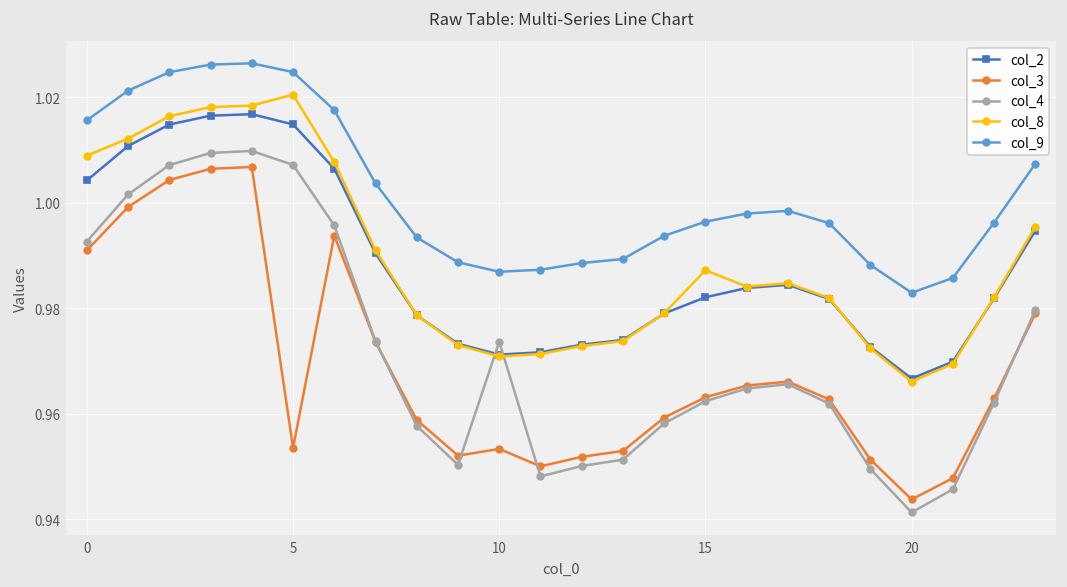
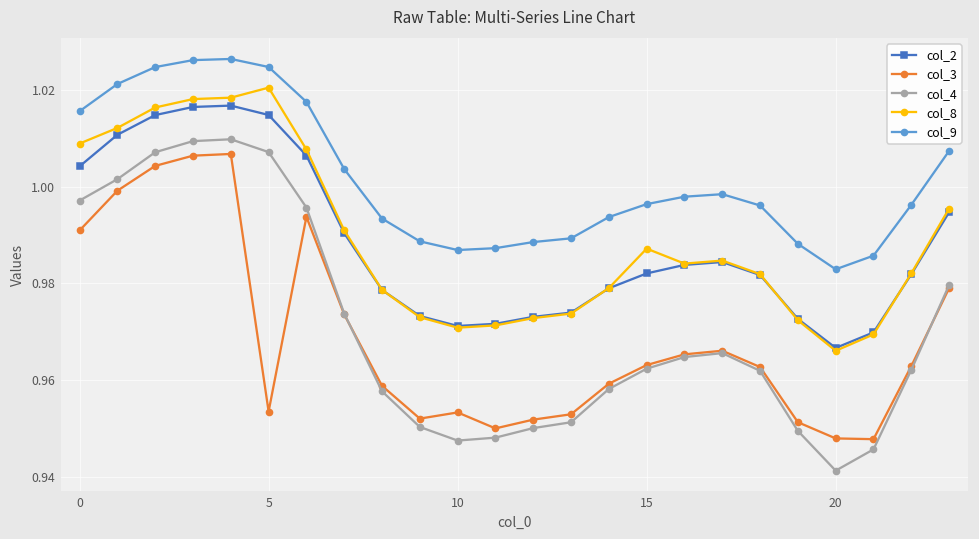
col_4, 0: 0.993 -> 0.997
col_4, 10: 0.974 -> 0.948
col_3, 20: 0.944 -> 0.948
